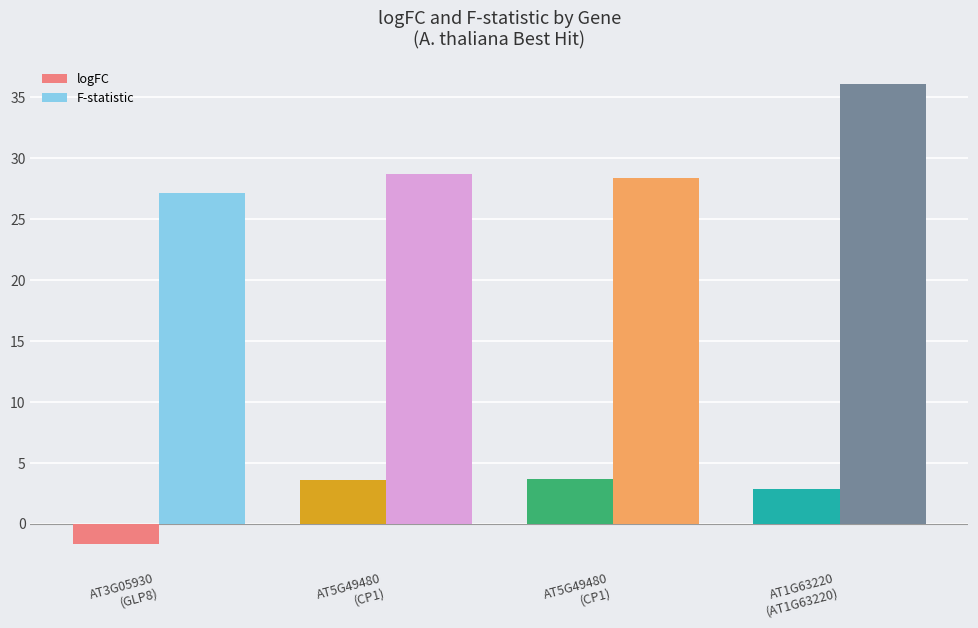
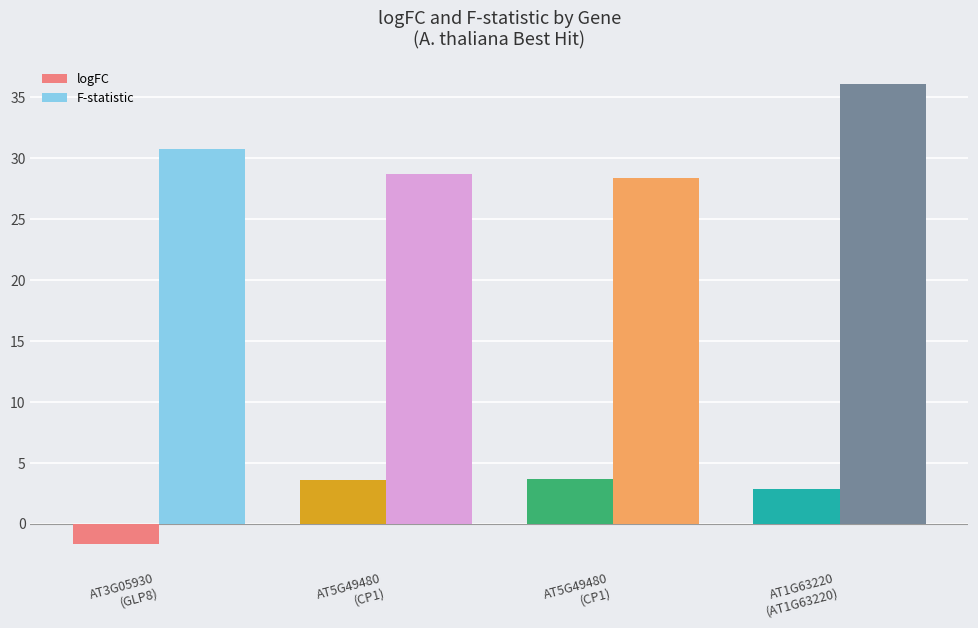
F-statistic, AT3G05930 (GLP8): 27.2 -> 30.8
